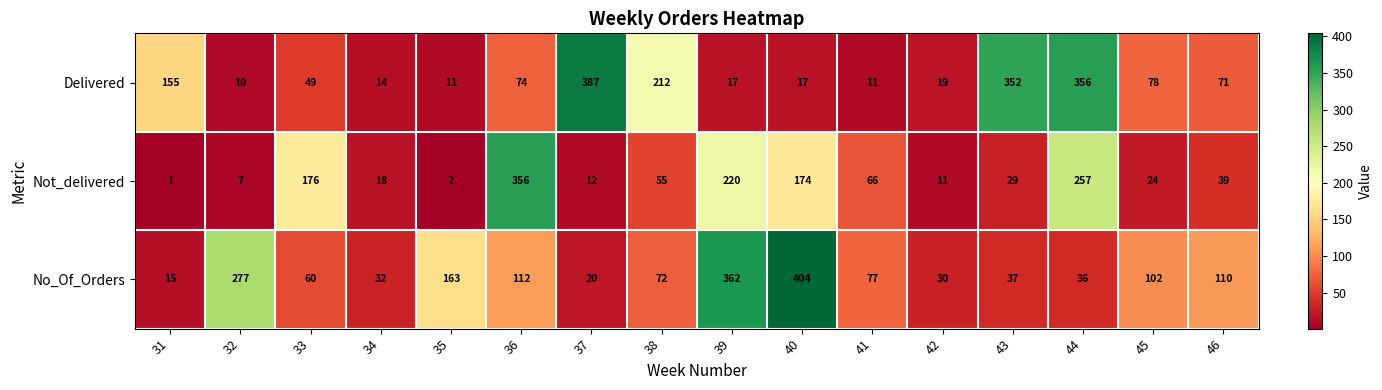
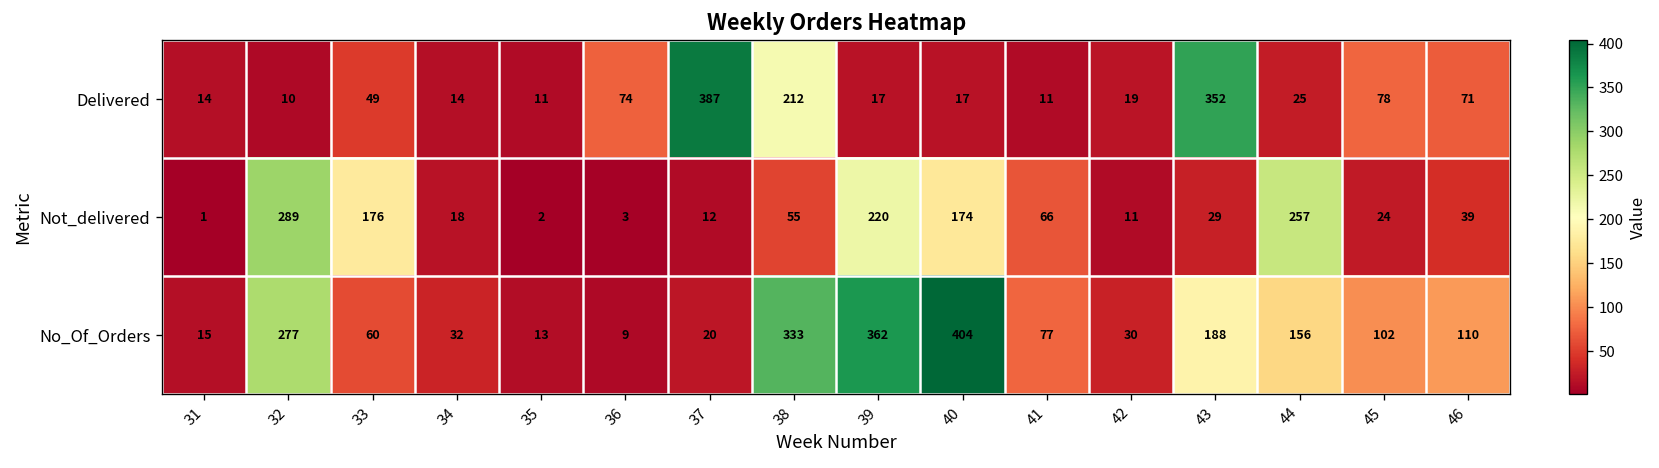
Delivered, 31: 155 -> 14
Delivered, 44: 356 -> 25
Not_delivered, 32: 7 -> 289
Not_delivered, 36: 356 -> 3
No_Of_Orders, 35: 163 -> 13
No_Of_Orders, 36: 112 -> 9
No_Of_Orders, 38: 72 -> 333
No_Of_Orders, 43: 37 -> 188
No_Of_Orders, 44: 36 -> 156
